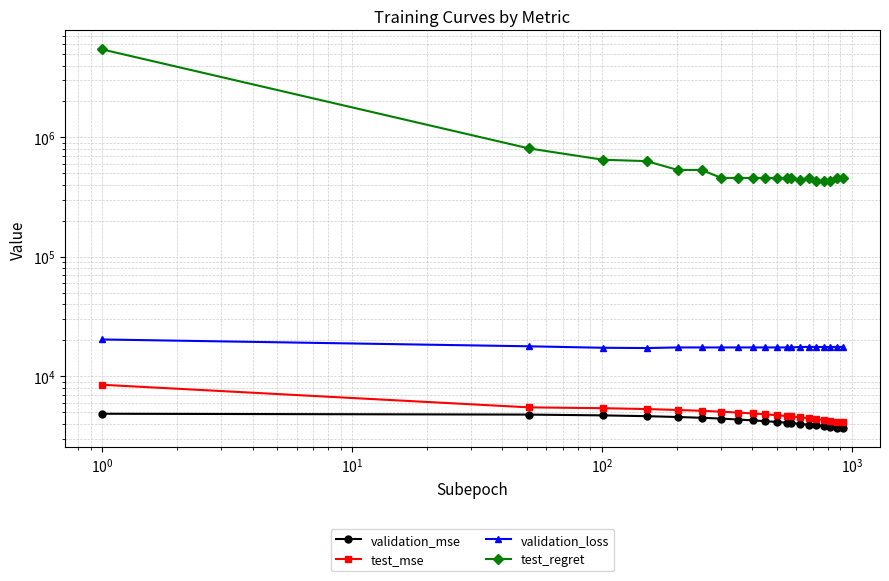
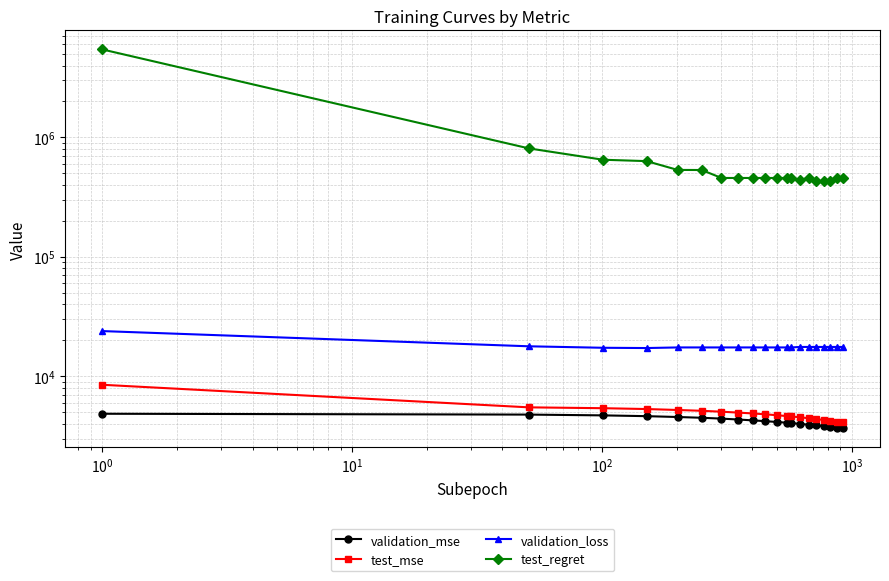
validation_loss, 10^0: 20000 -> 24000
